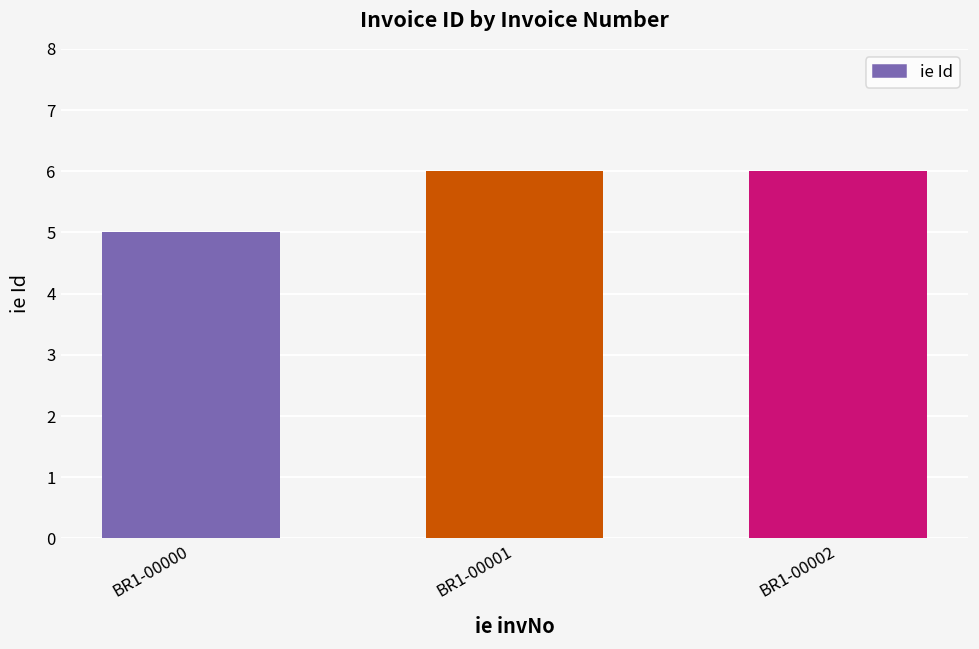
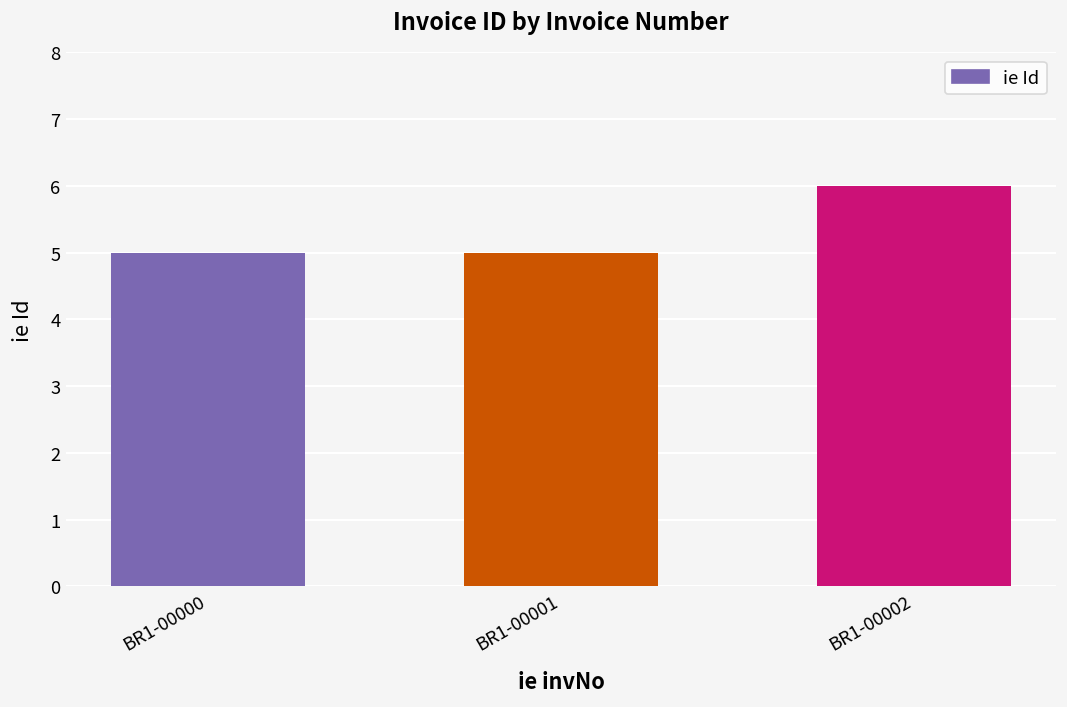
BR1-00001: 6 -> 5
